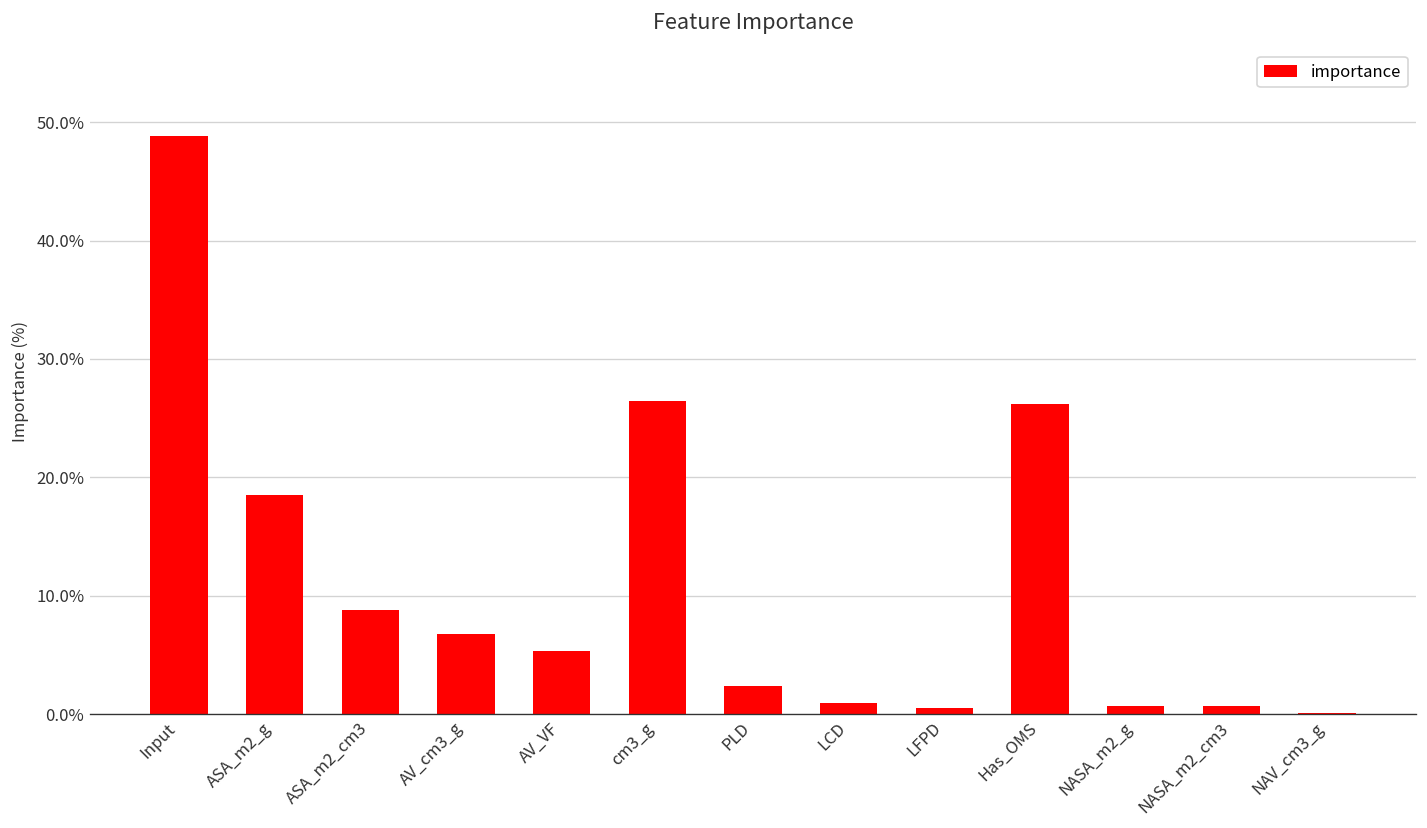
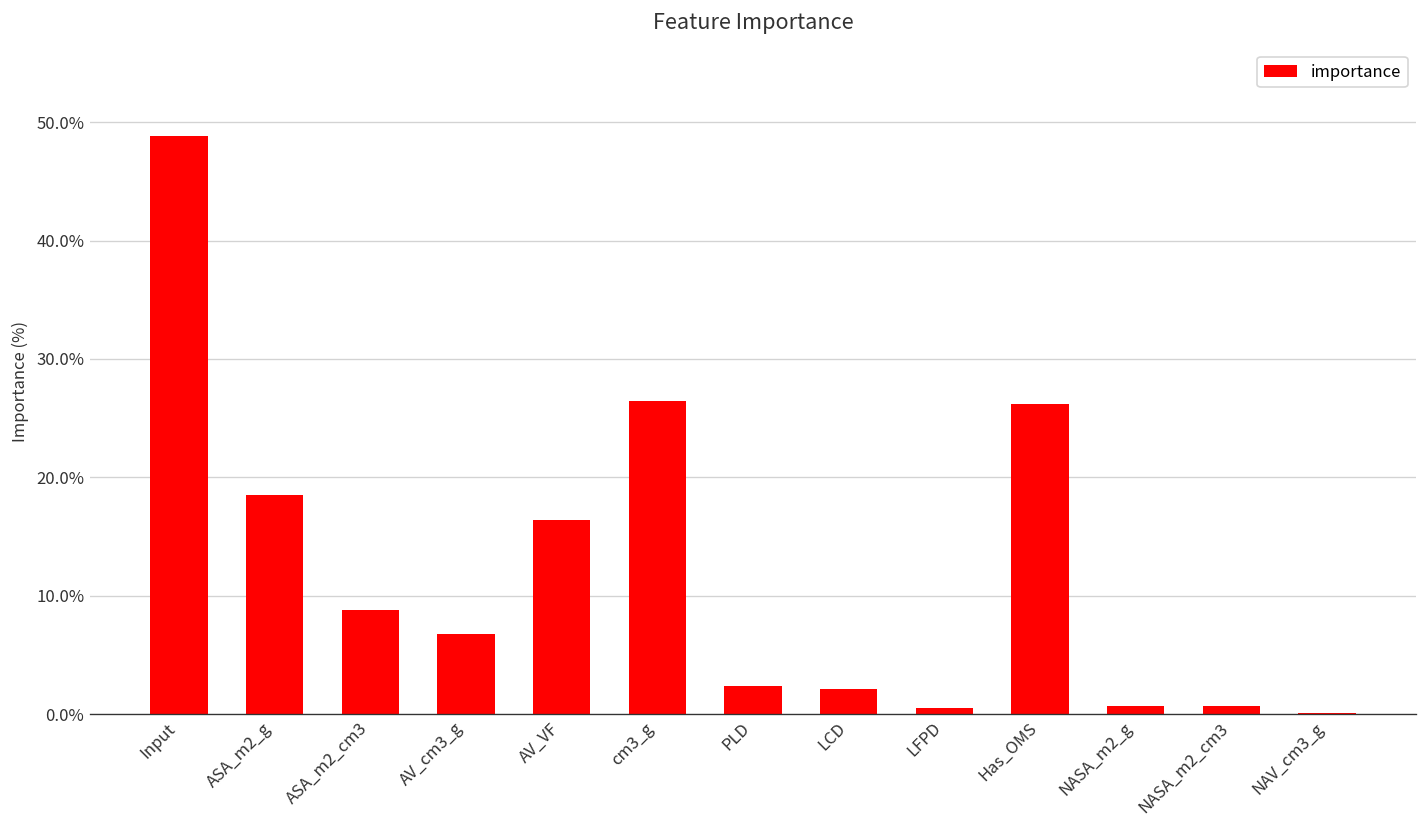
AV_VF: 5% -> 16%
LCD: 1% -> 2%
